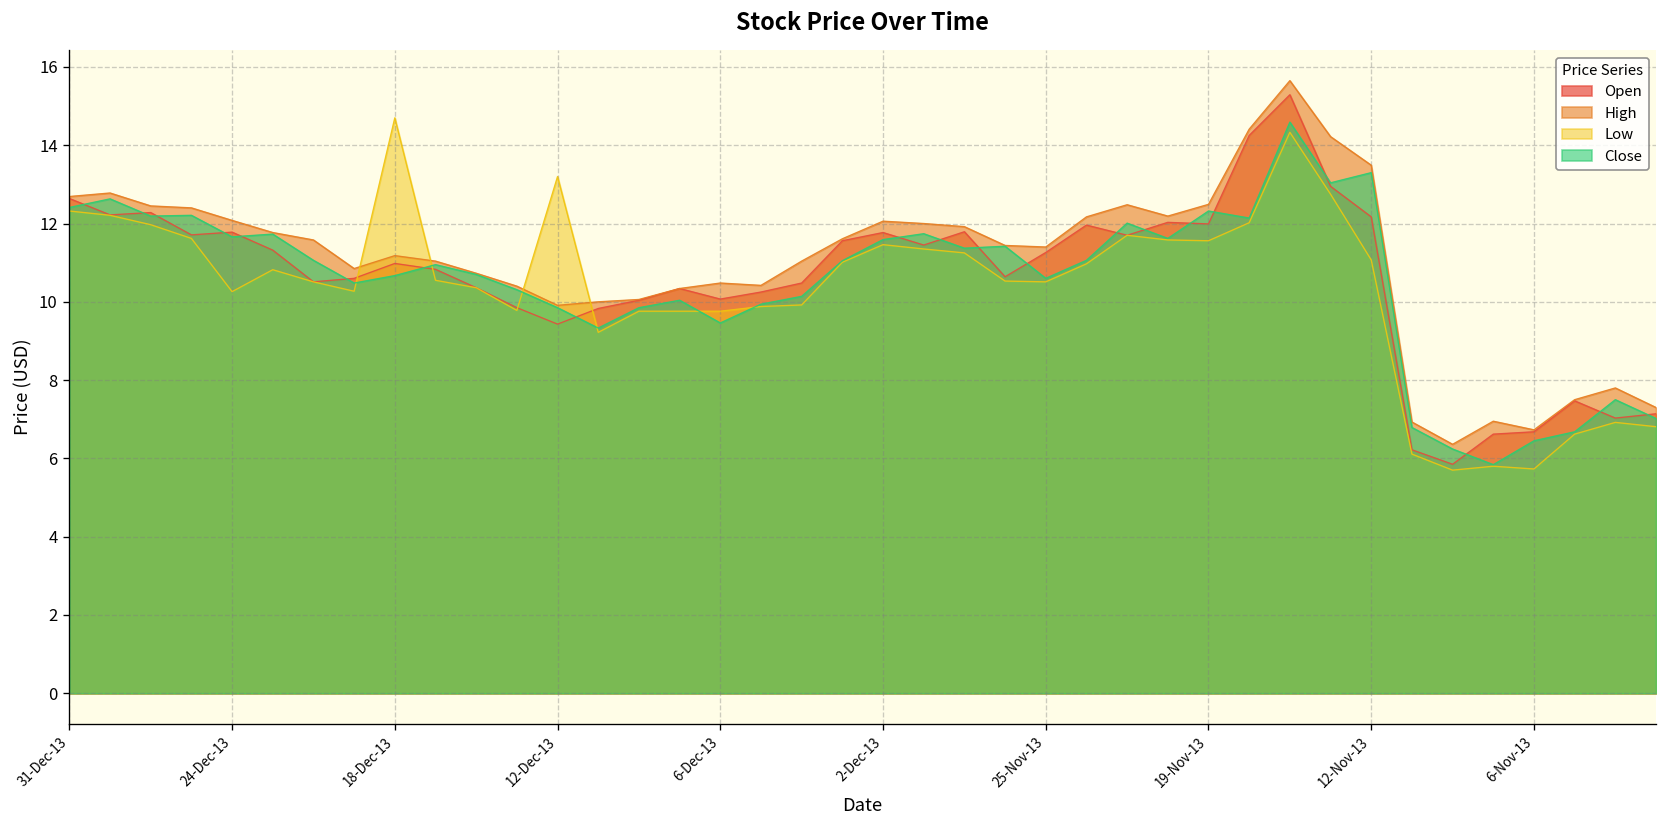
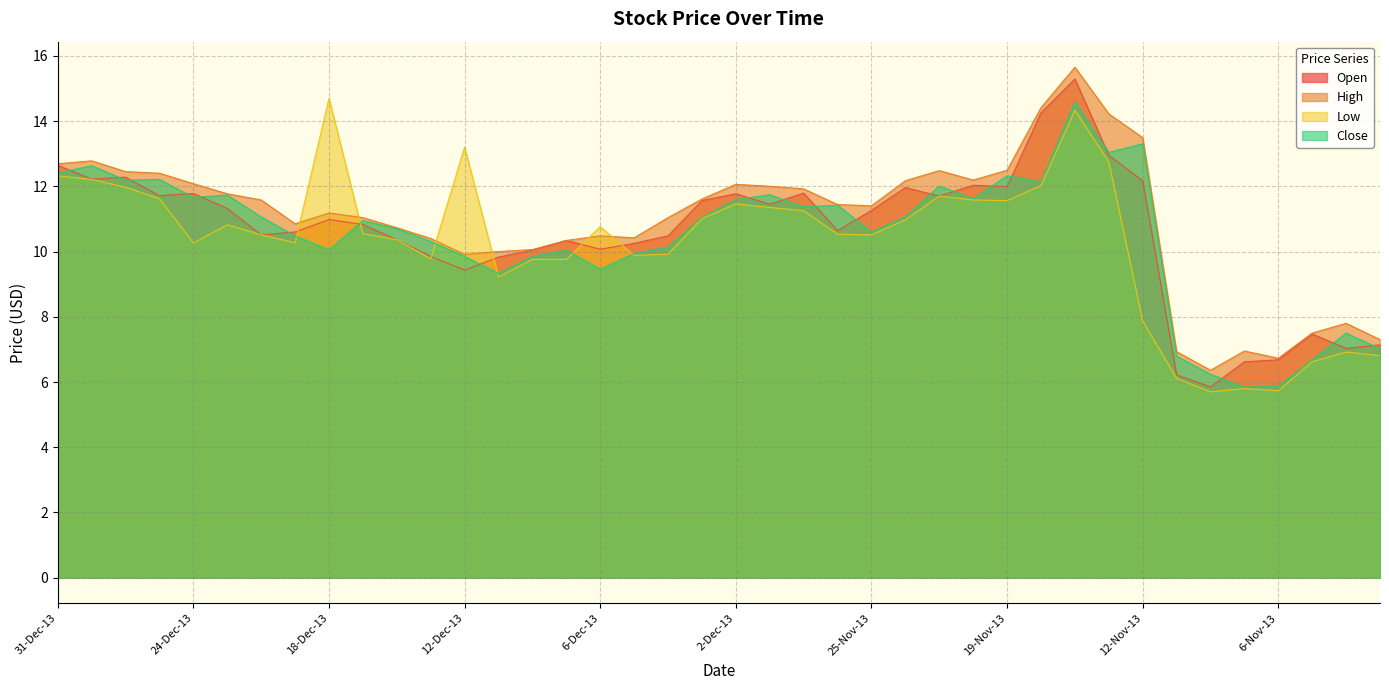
Close, 18-Dec-13: 10.7 -> 10.1
Low, 6-Dec-13: 9.8 -> 10.8
Low, 12-Nov-13: 11.1 -> 7.9
Close, 6-Nov-13: 6.5 -> 5.9
